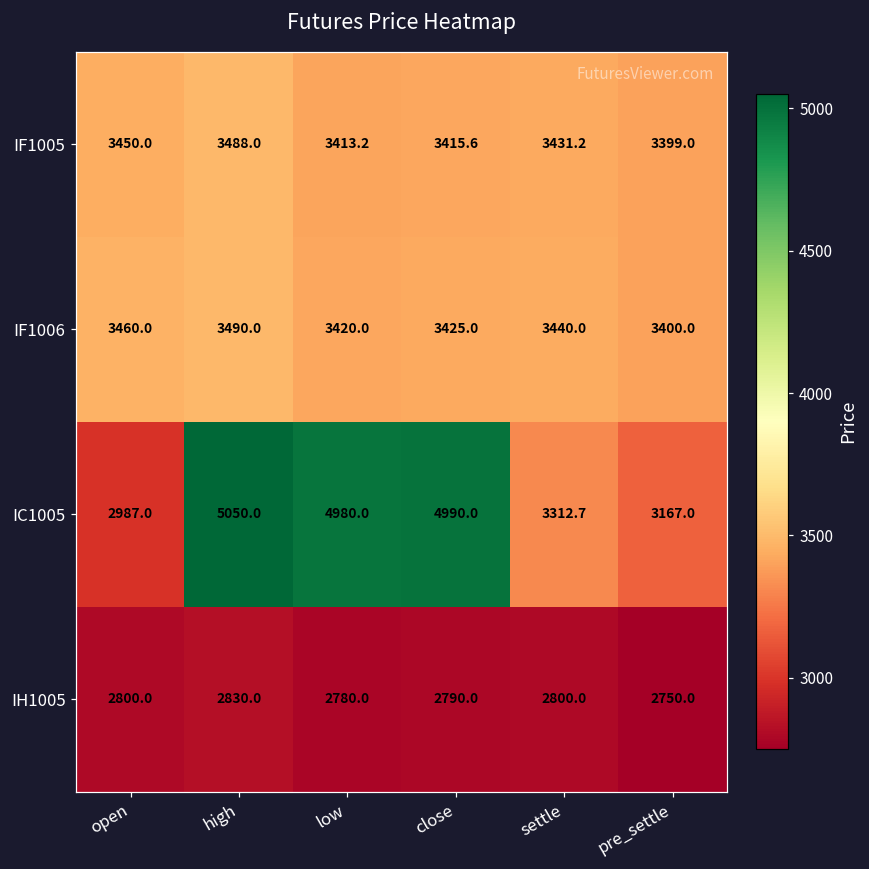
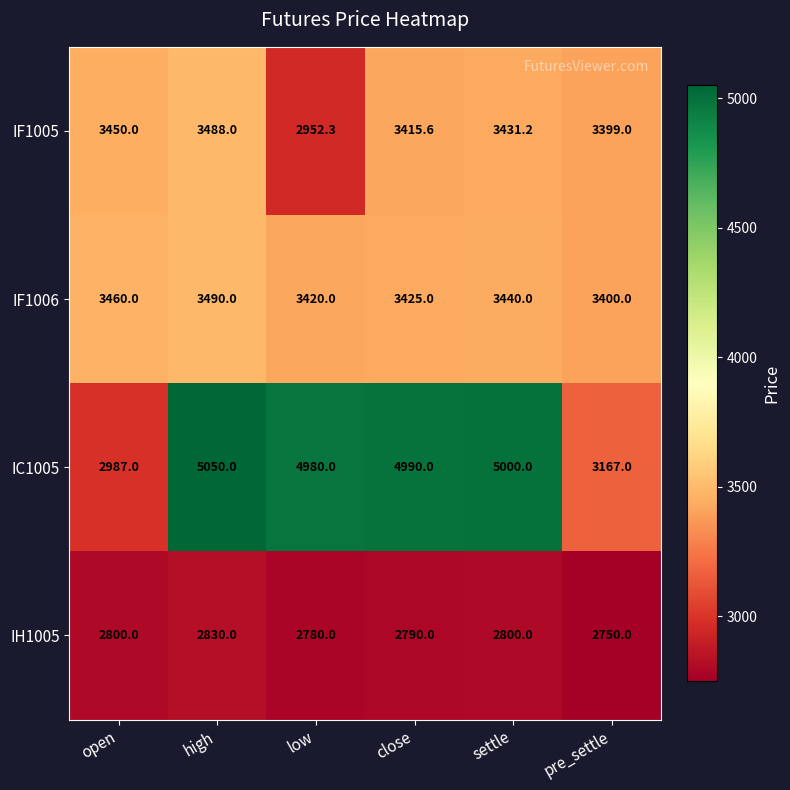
IF1005, low: 3413.2 -> 2952.3
IC1005, settle: 3312.7 -> 5000.0
